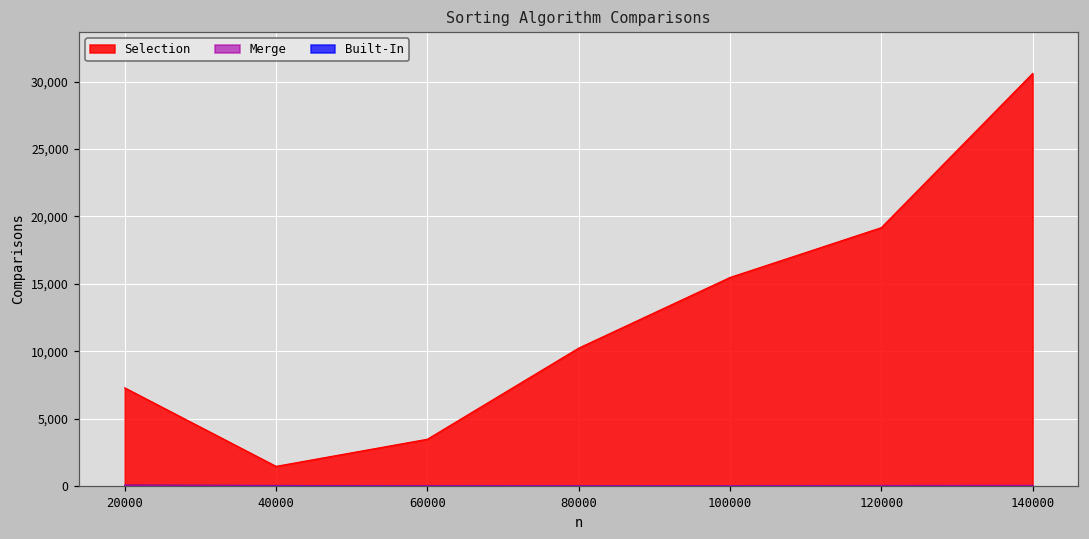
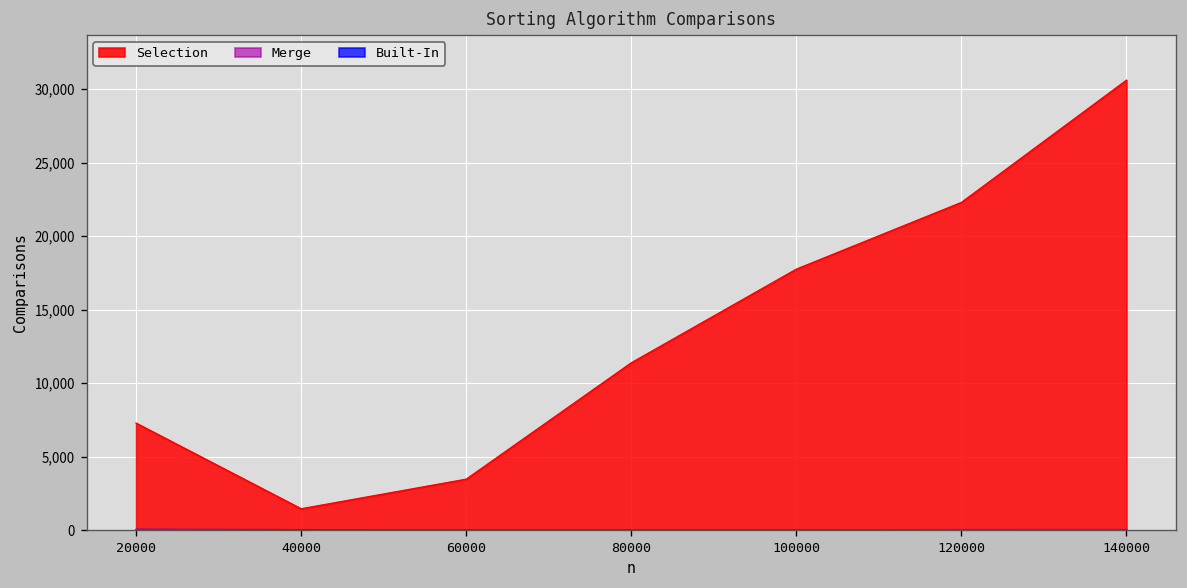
Selection, 80000: 10,200 -> 11,400
Selection, 100000: 15,500 -> 17,800
Selection, 120000: 19,200 -> 22,300
